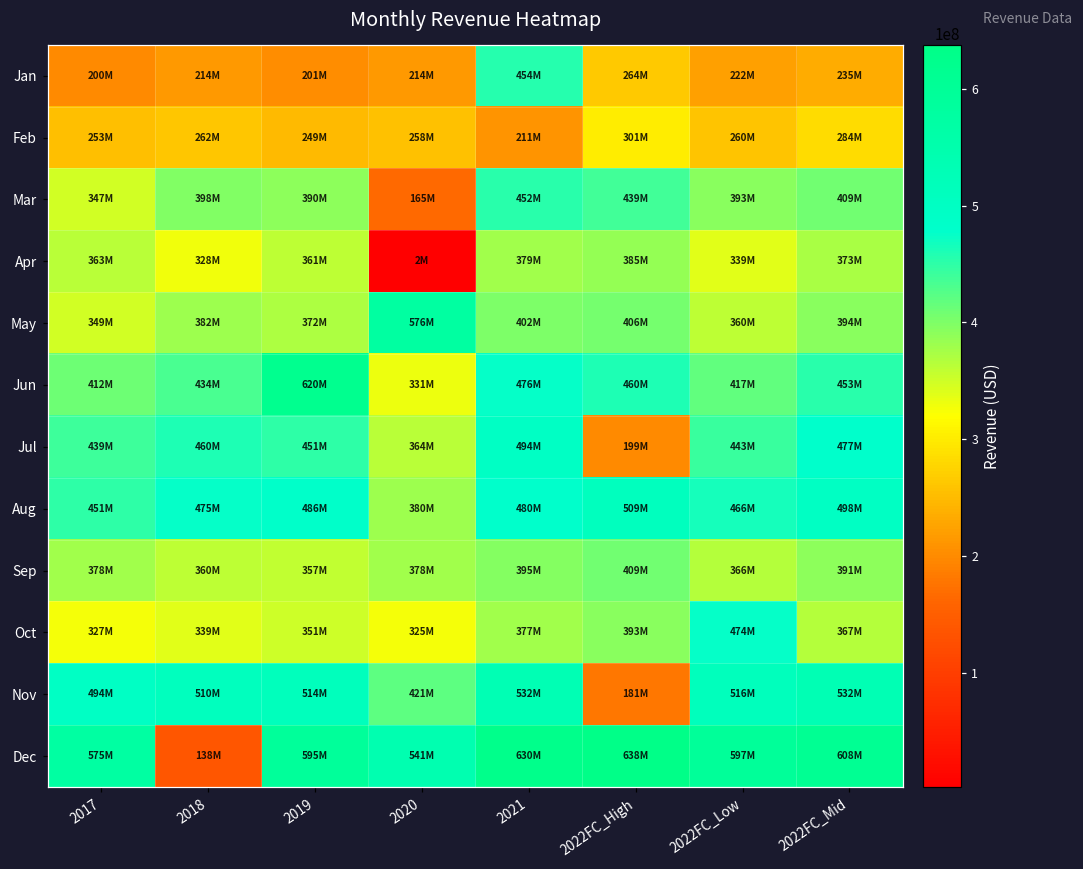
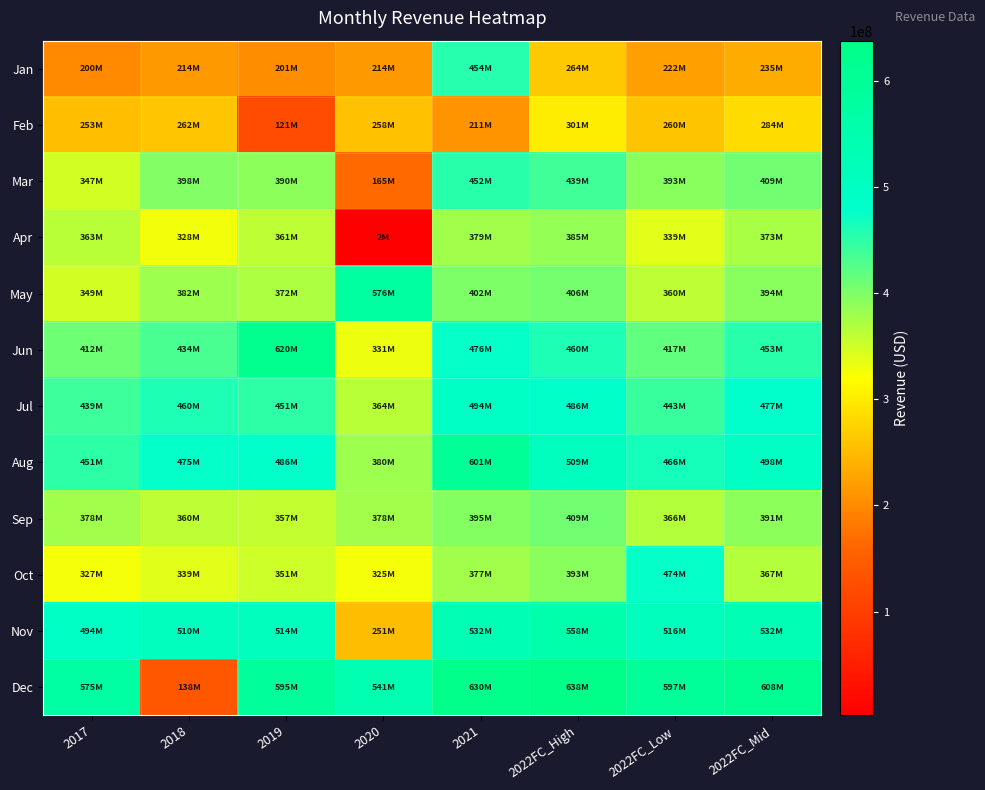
Feb, 2019: 249M -> 121M
Jul, 2022FC_High: 199M -> 486M
Aug, 2021: 480M -> 601M
Nov, 2020: 421M -> 251M
Nov, 2022FC_High: 181M -> 558M
